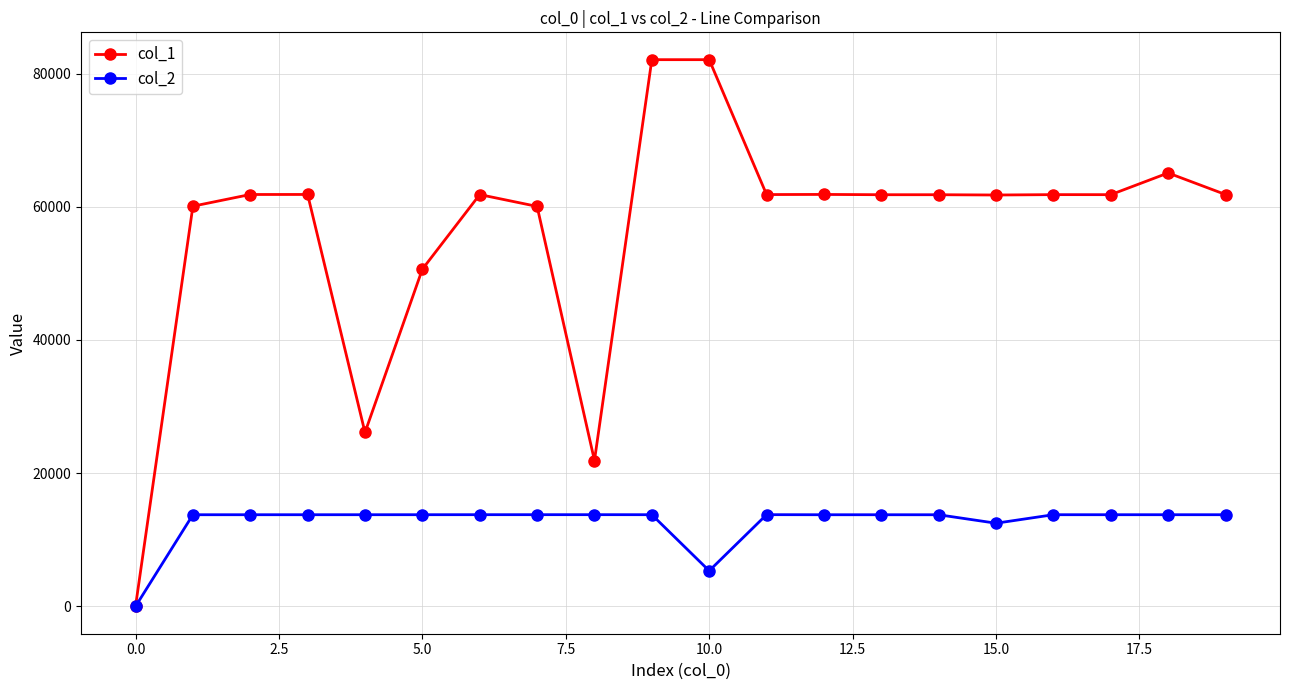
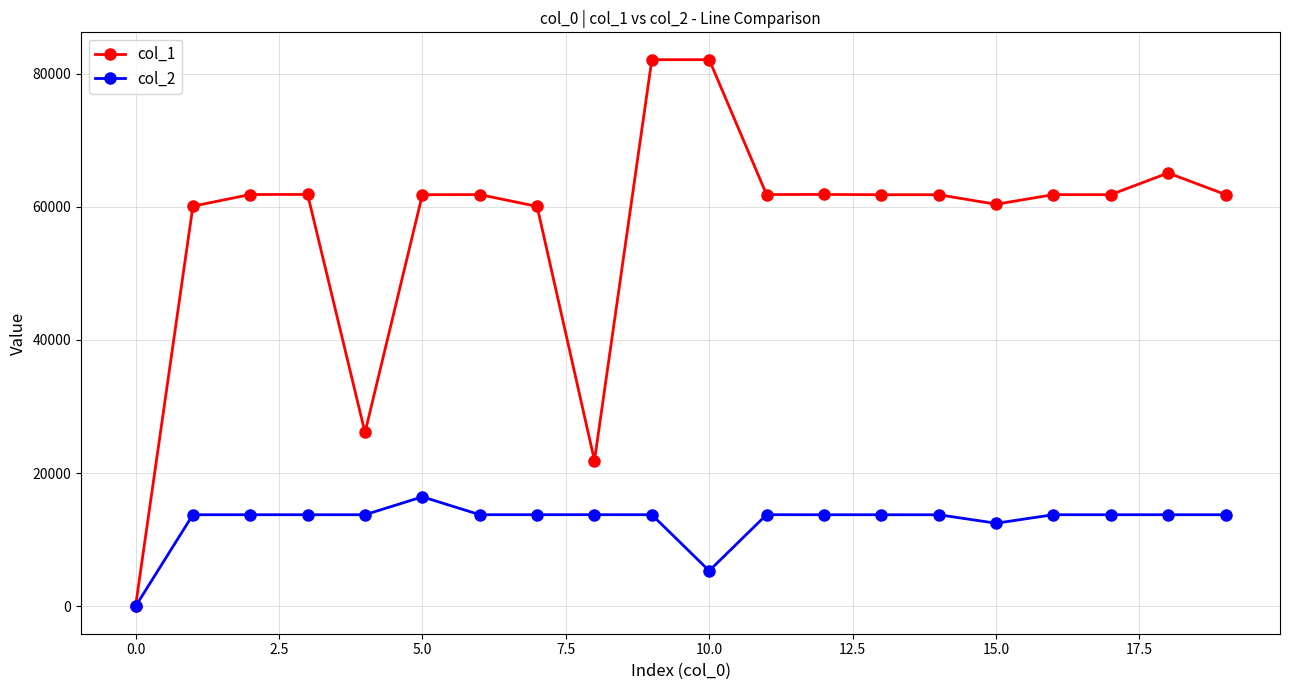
col_1, 5.0: 51000 -> 62000
col_2, 5.0: 14000 -> 16000
col_1, 15.0: 62000 -> 60000
